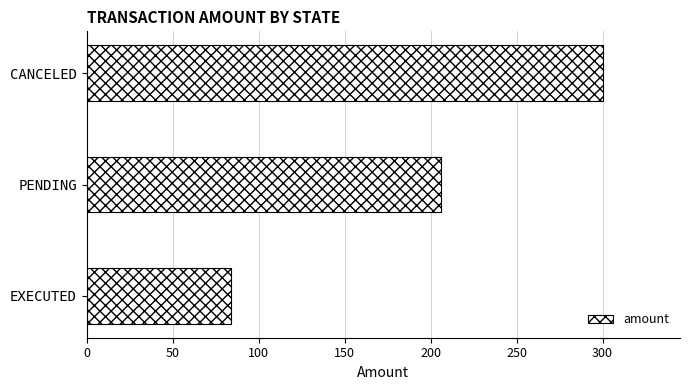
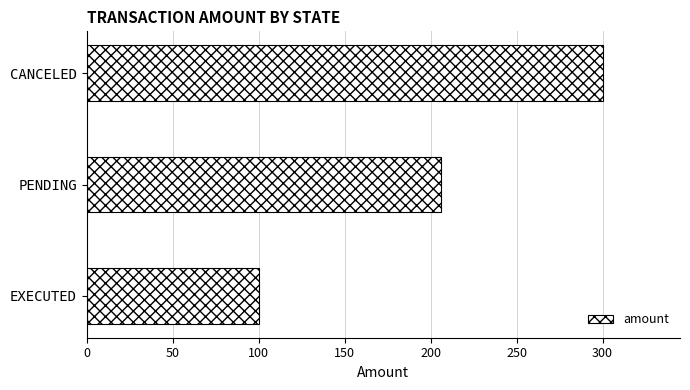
EXECUTED: 84 -> 100
